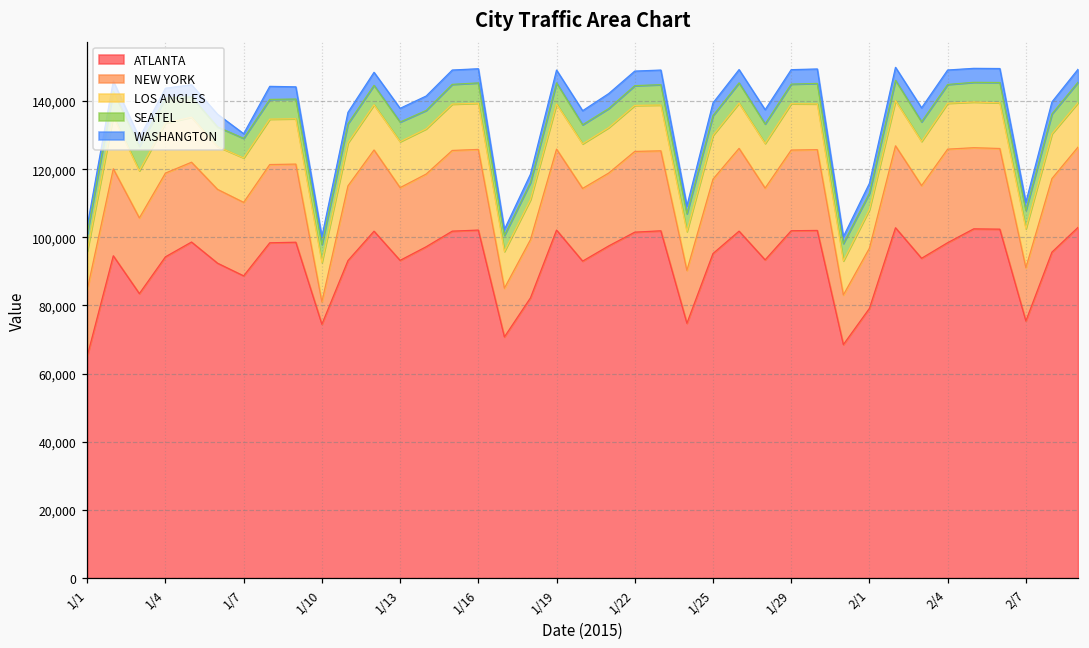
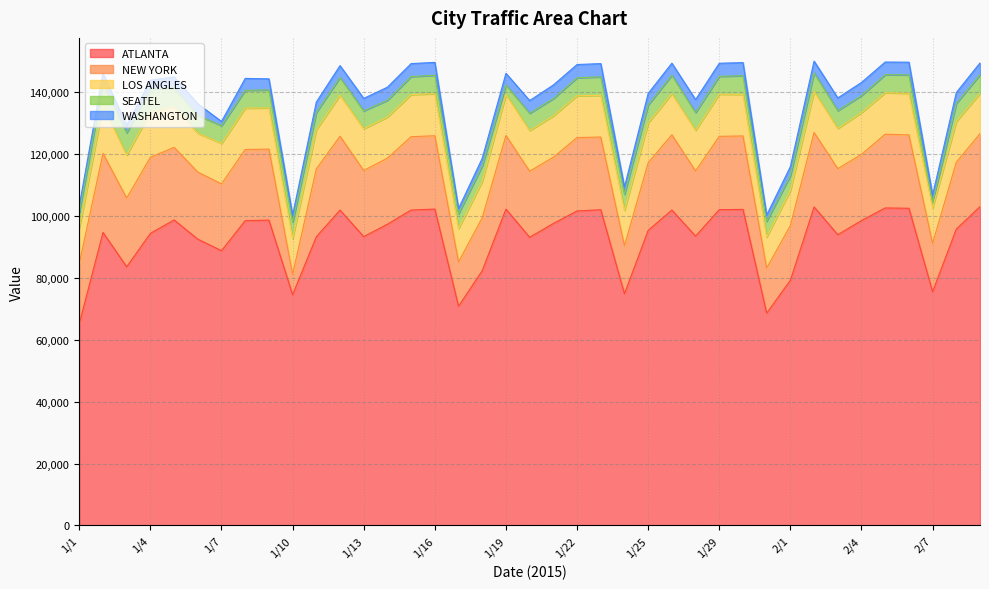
SEATEL, 1/19: 6,000 -> 3,000
NEW YORK, 2/4: 27,000 -> 21,000
SEATEL, 2/7: 5,000 -> 2,000
